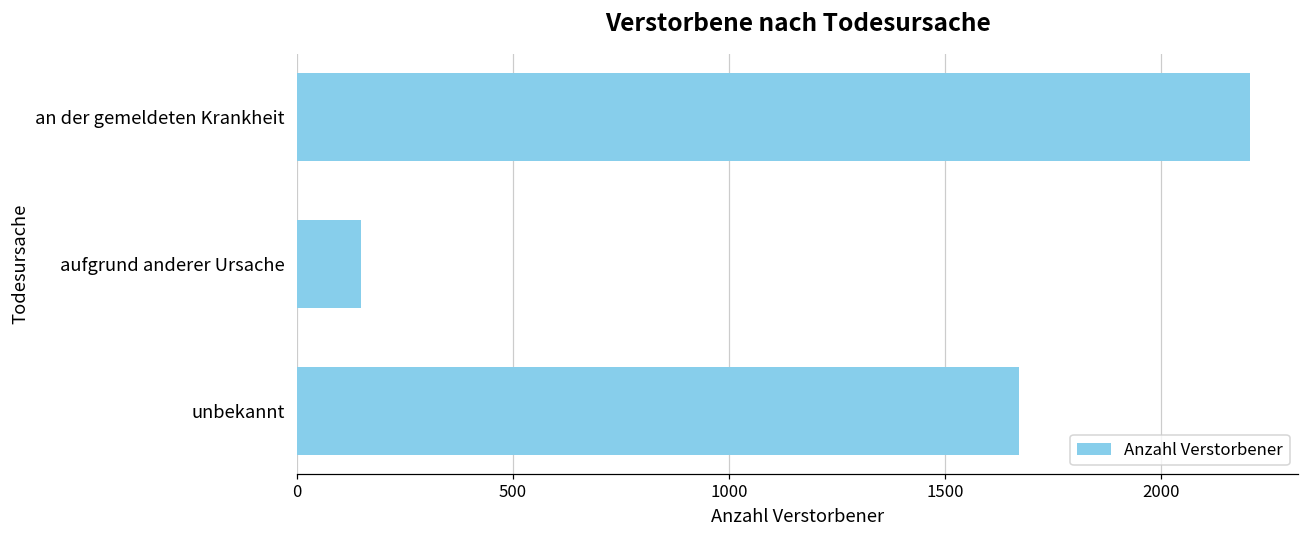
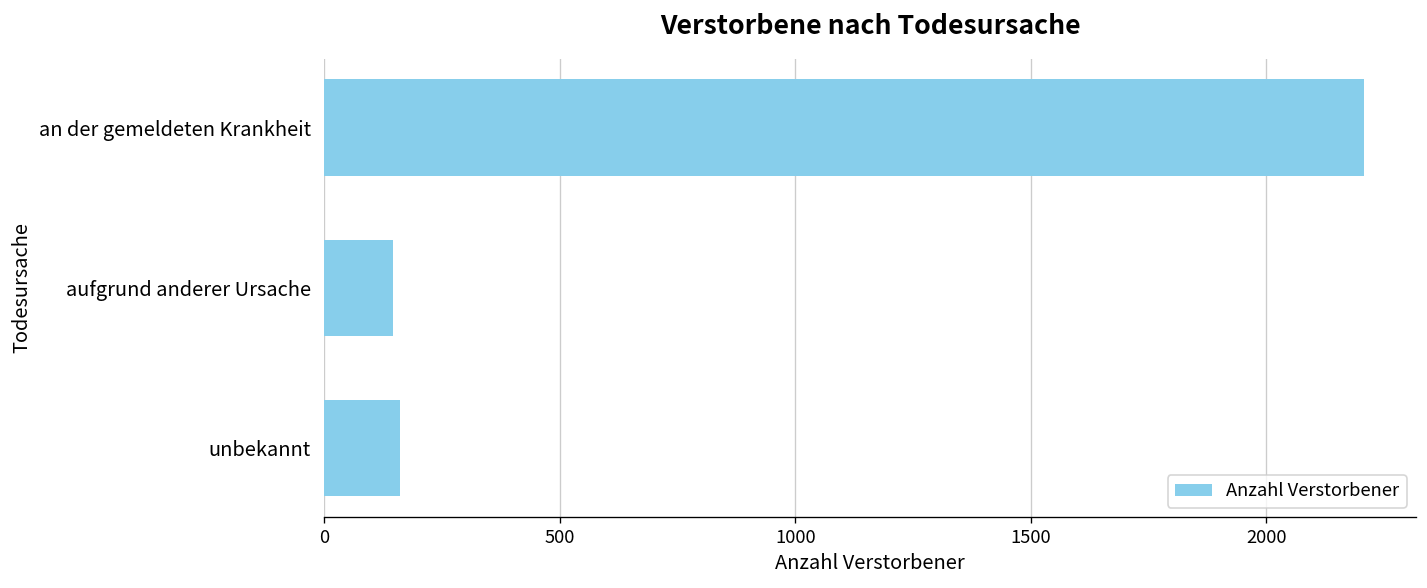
unbekannt: 1670 -> 160
